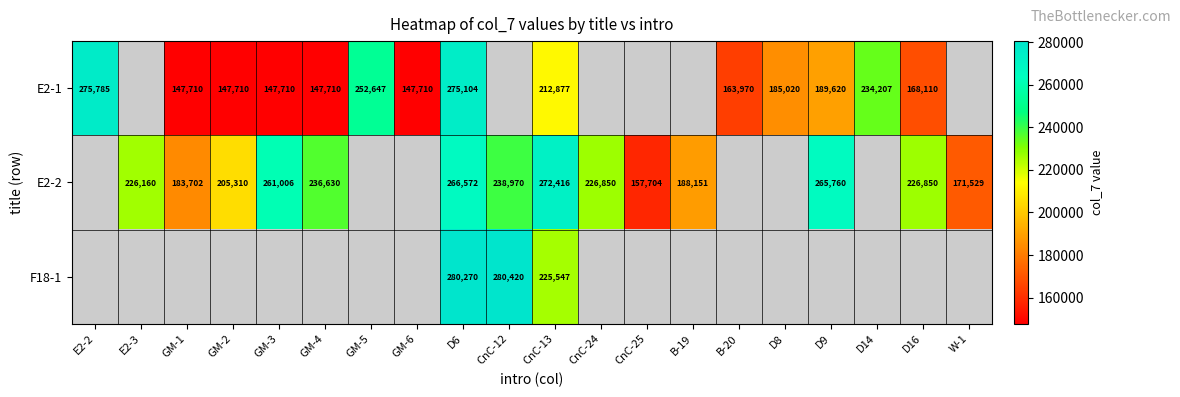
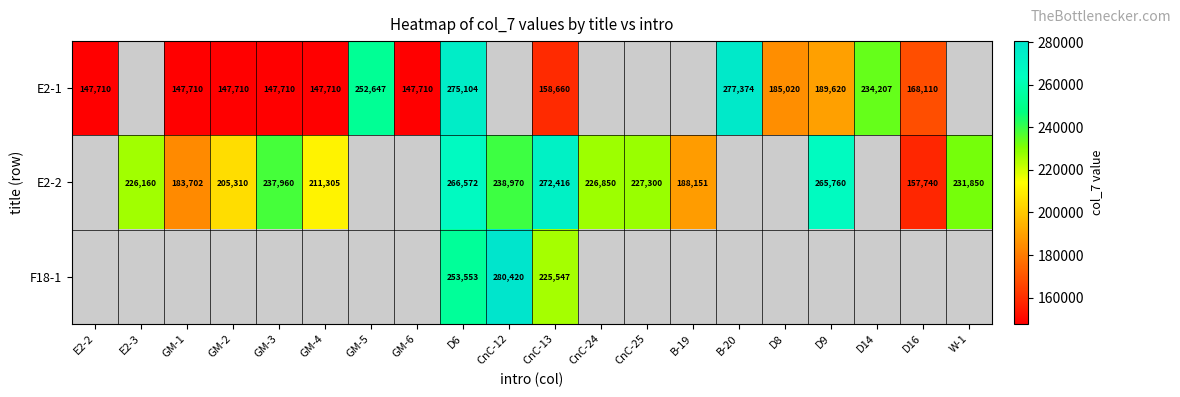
E2-1, E2-2: 275,785 -> 147,710
E2-1, CnC-13: 212,877 -> 158,660
E2-1, B-20: 163,970 -> 277,374
E2-2, GM-3: 261,006 -> 237,960
E2-2, GM-4: 236,630 -> 211,305
E2-2, CnC-25: 157,704 -> 227,300
E2-2, D16: 226,850 -> 157,740
E2-2, W-1: 171,529 -> 231,850
F18-1, D6: 280,270 -> 253,553
